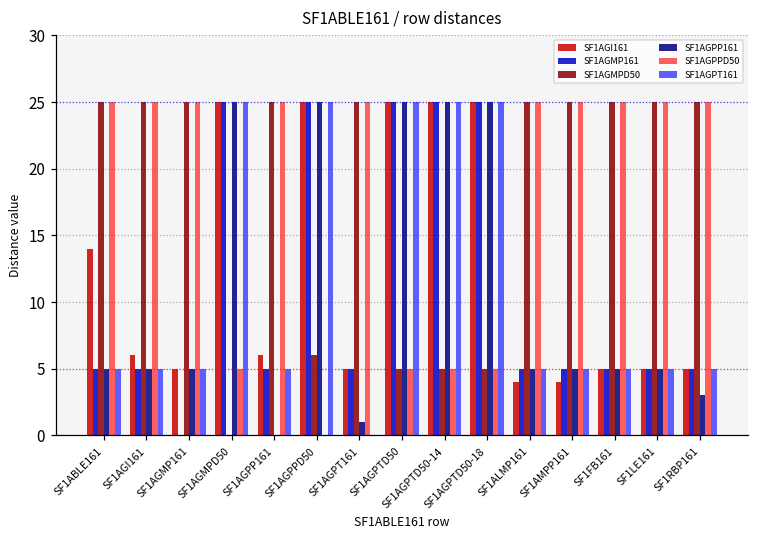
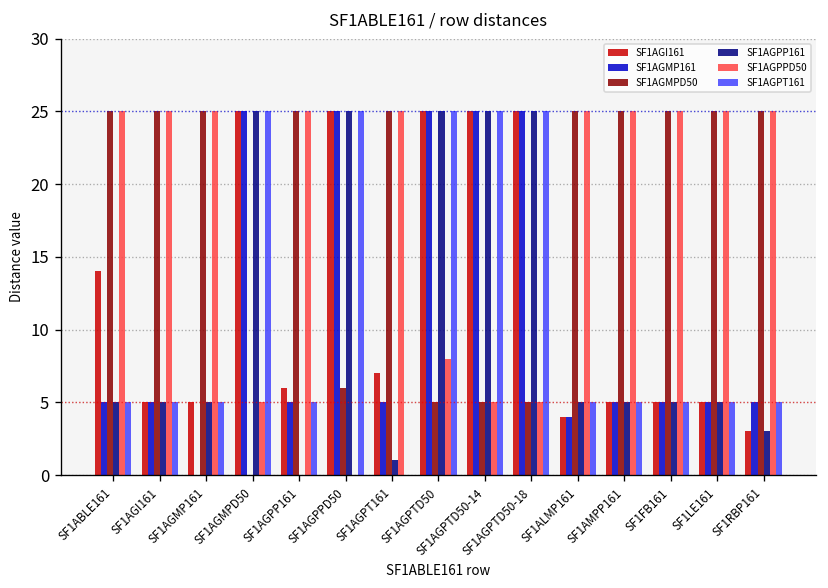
SF1AGI161, SF1AGI161: 6 -> 5
SF1AGI161, SF1AGPT161: 5 -> 7
SF1AGPPD50, SF1AGPTD50: 5 -> 8
SF1AGMP161, SF1ALMP161: 5 -> 4
SF1AGI161, SF1AMPP161: 4 -> 5
SF1AGI161, SF1RBP161: 5 -> 3
